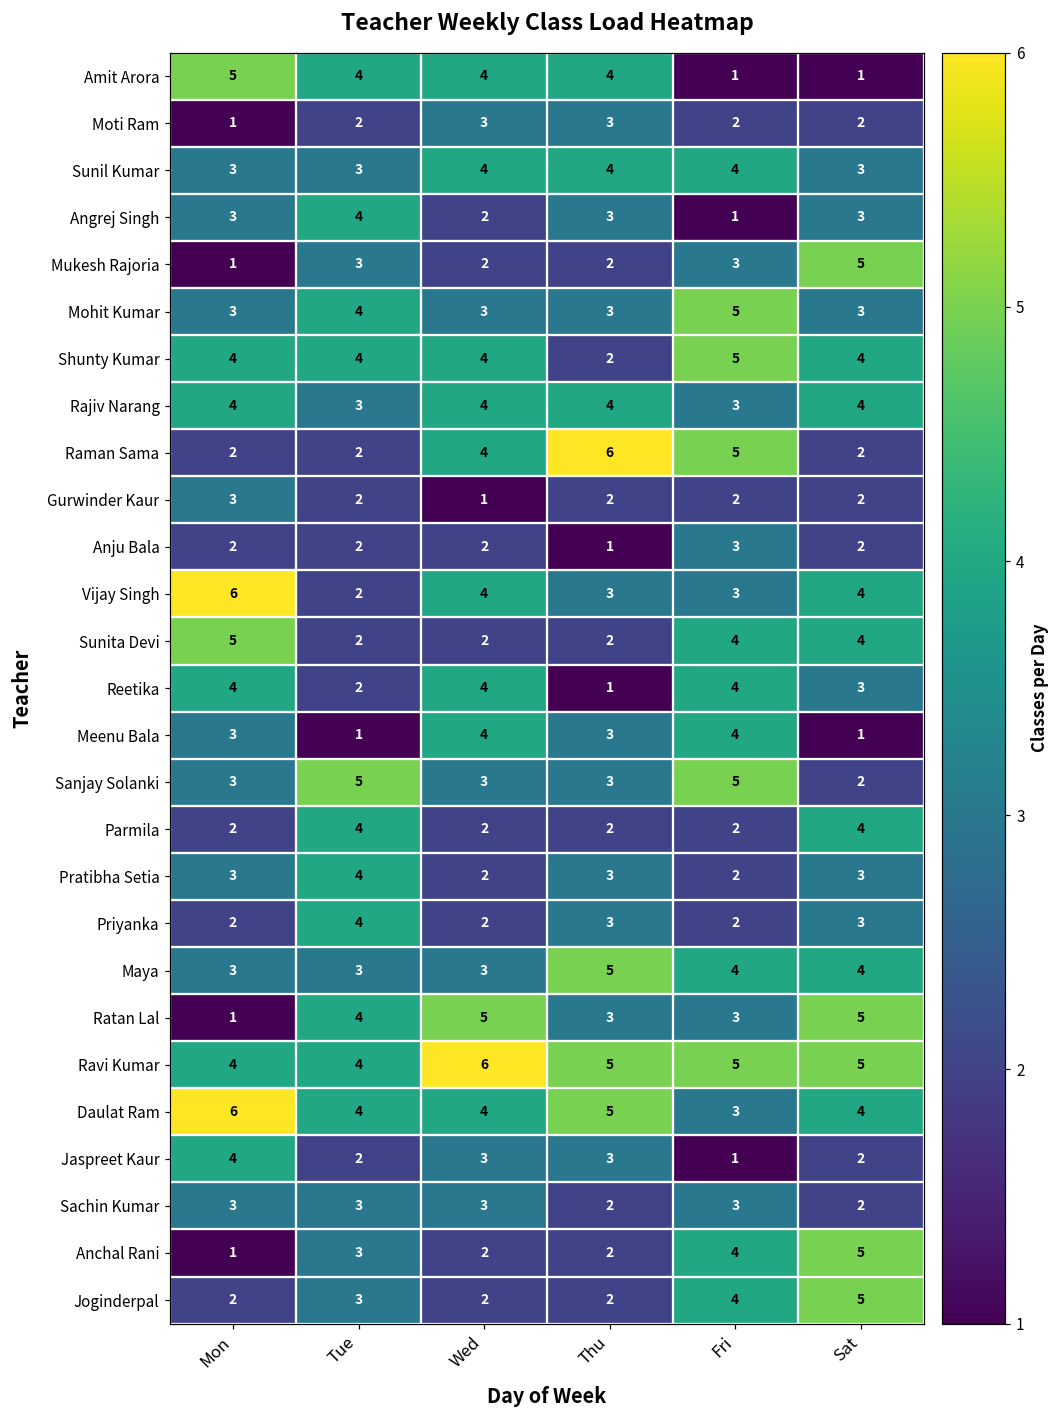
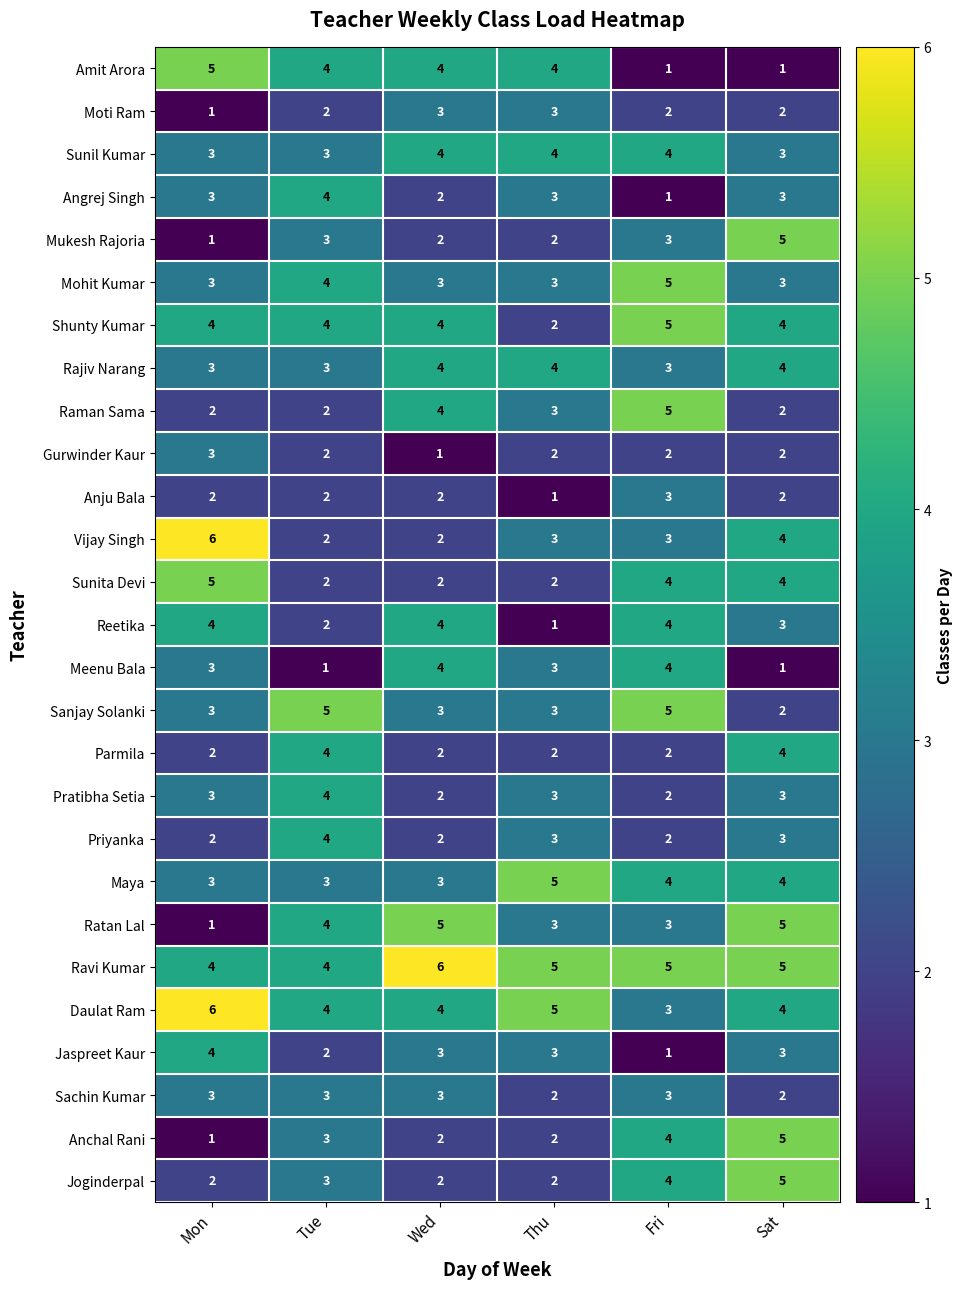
Rajiv Narang, Mon: 4 -> 3
Raman Sama, Thu: 6 -> 3
Vijay Singh, Wed: 4 -> 2
Jaspreet Kaur, Sat: 2 -> 3
